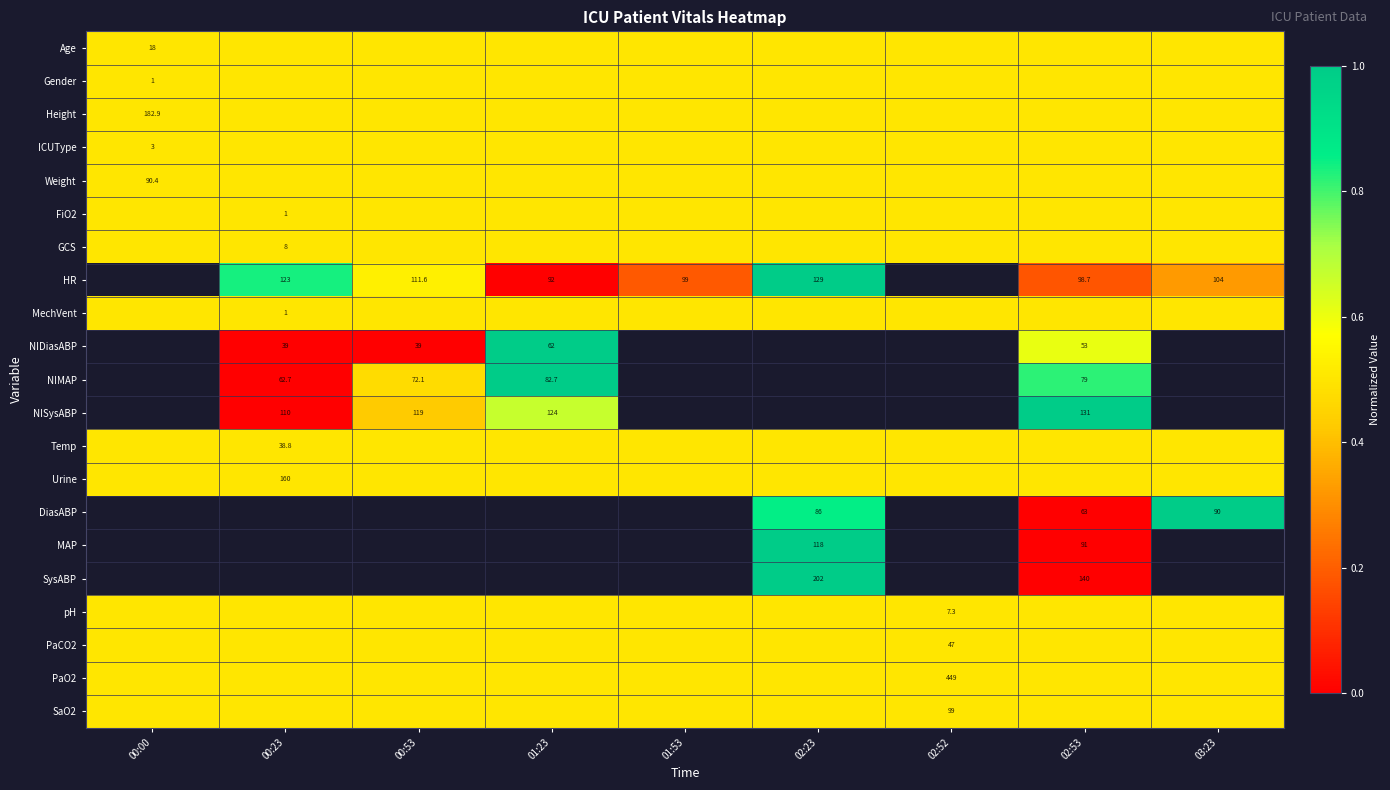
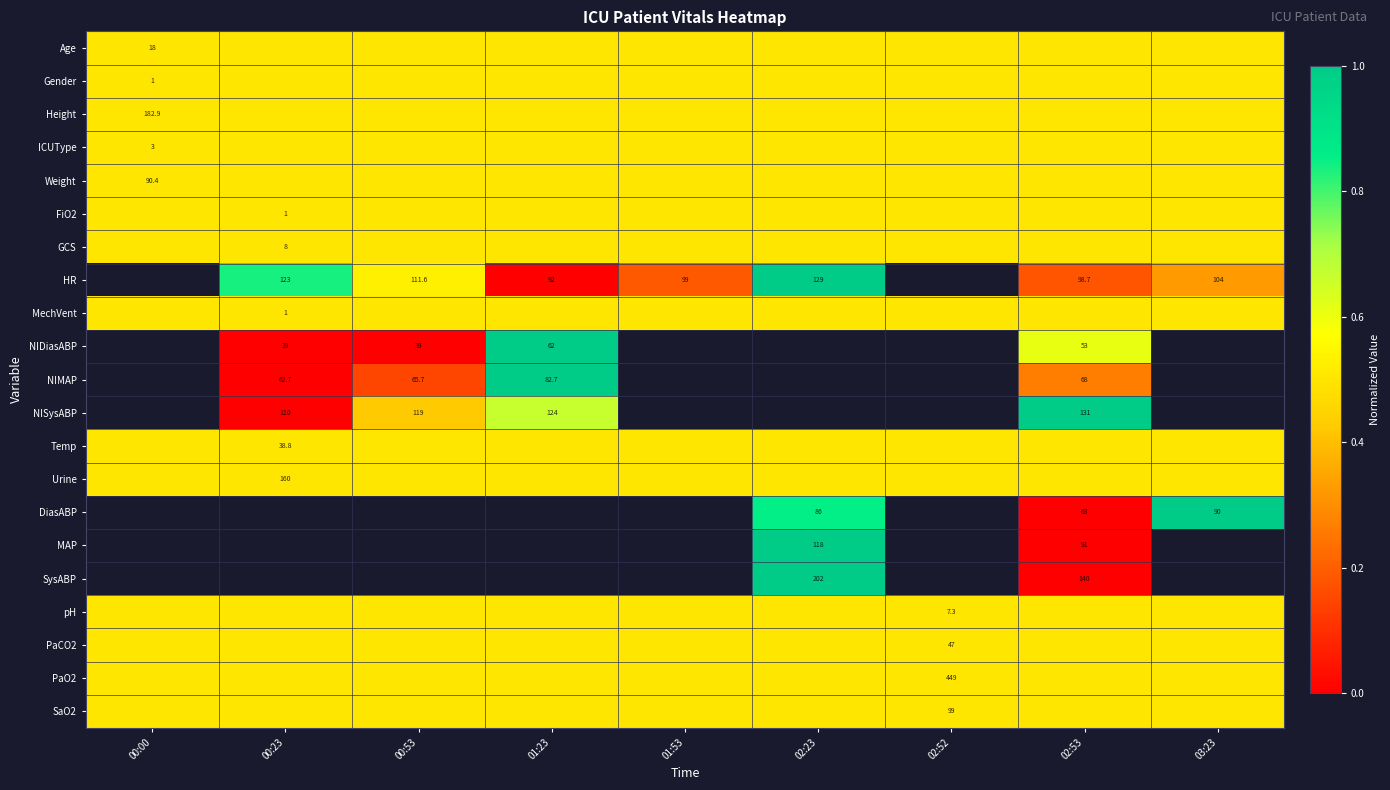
NIMAP, 00:53: 72.1 -> 65.7
NIMAP, 02:53: 79 -> 68
